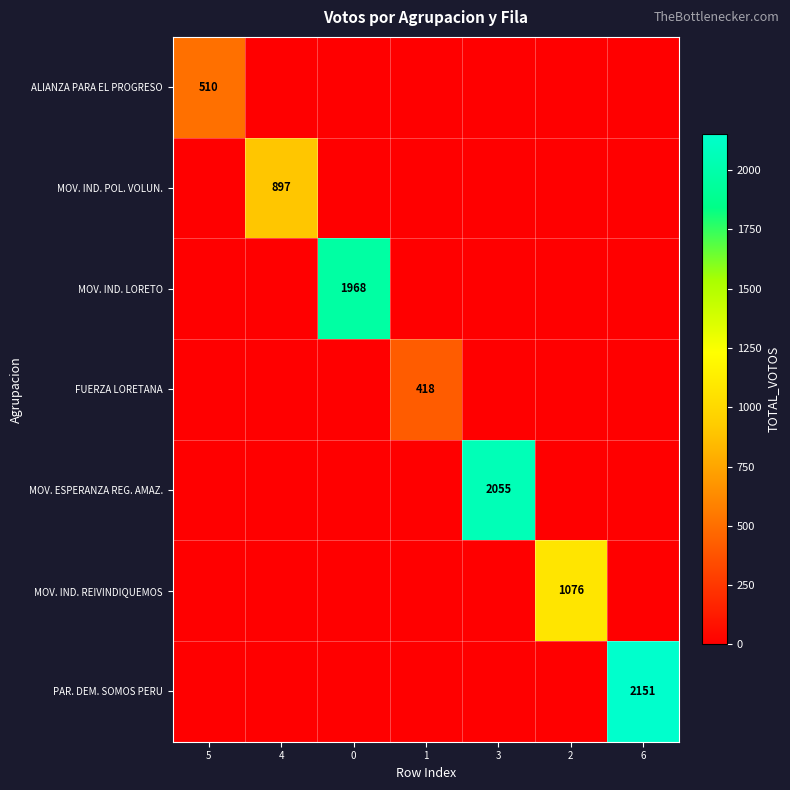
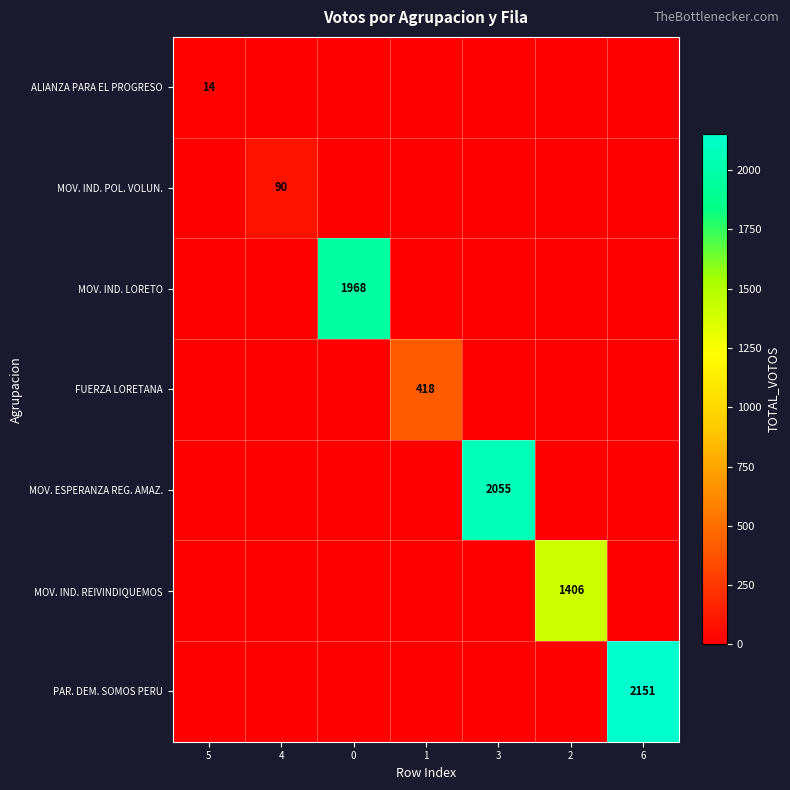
ALIANZA PARA EL PROGRESO, 5: 510 -> 14
MOV. IND. POL. VOLUN., 4: 897 -> 90
MOV. IND. REIVINDIQUEMOS, 2: 1076 -> 1406
